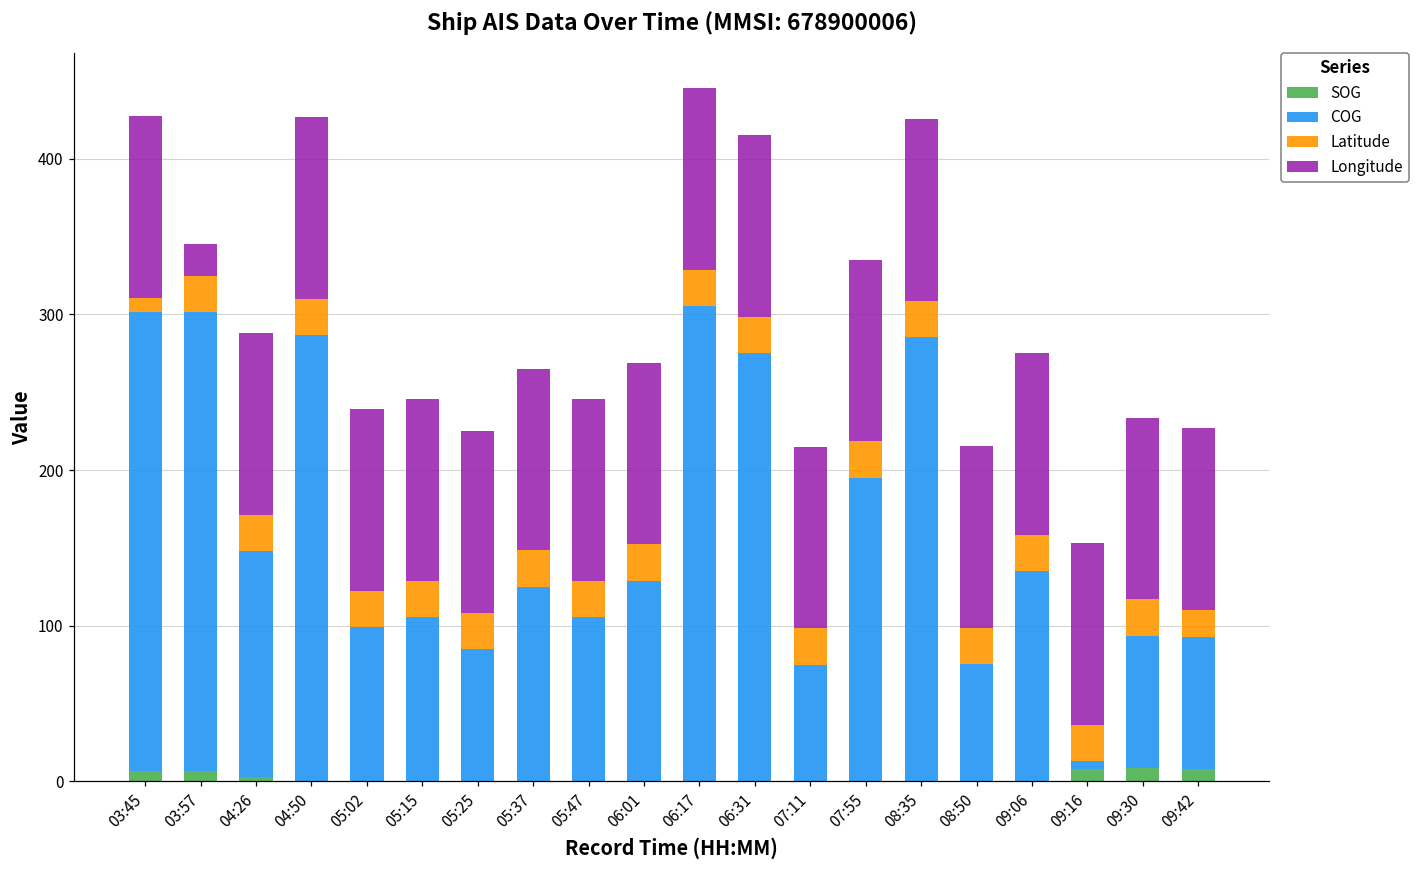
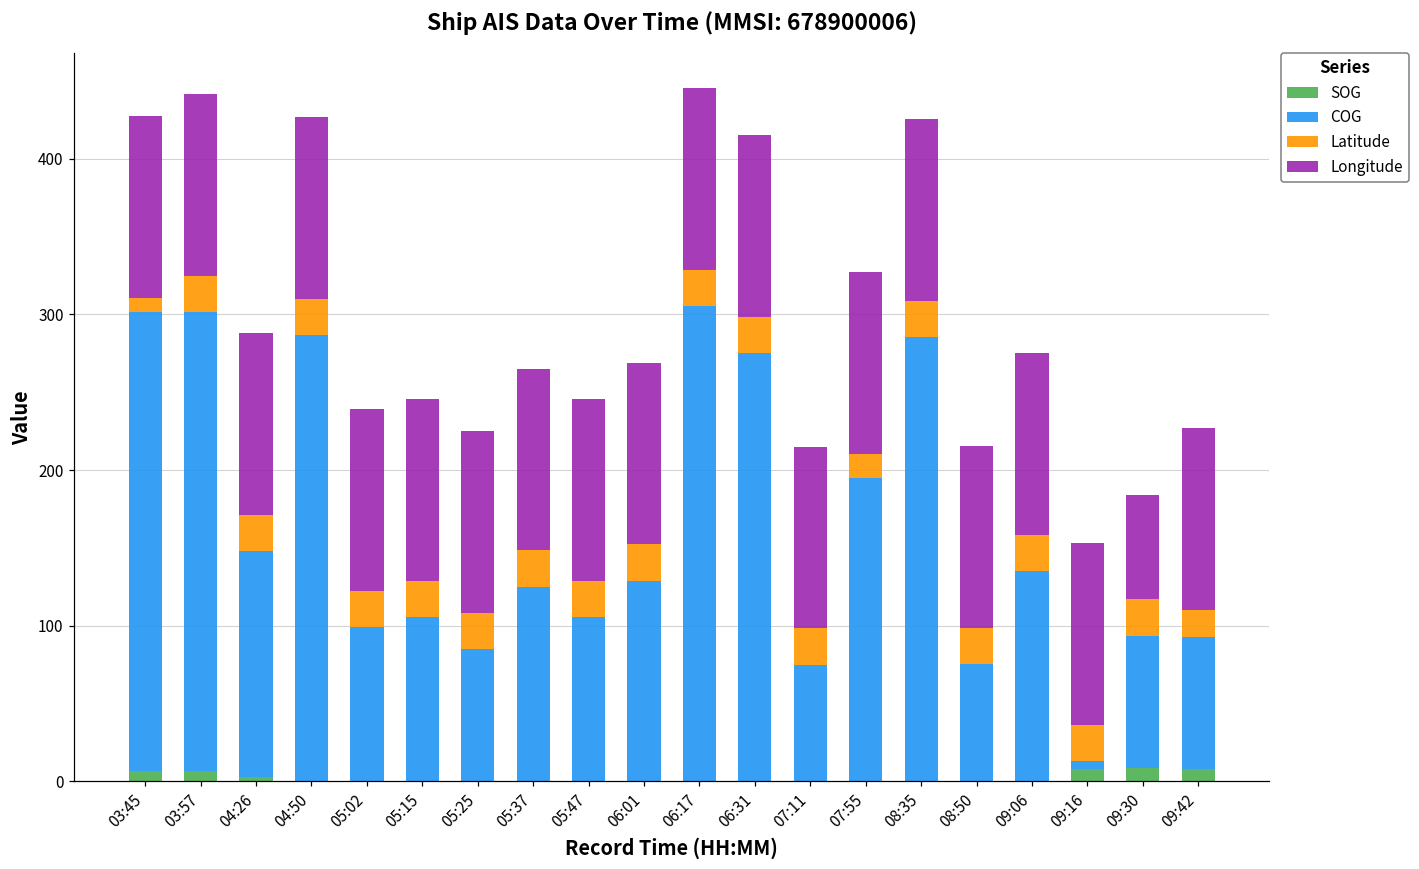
Longitude, 03:57: 20 -> 117
Latitude, 07:55: 23 -> 15
Longitude, 09:30: 117 -> 67
